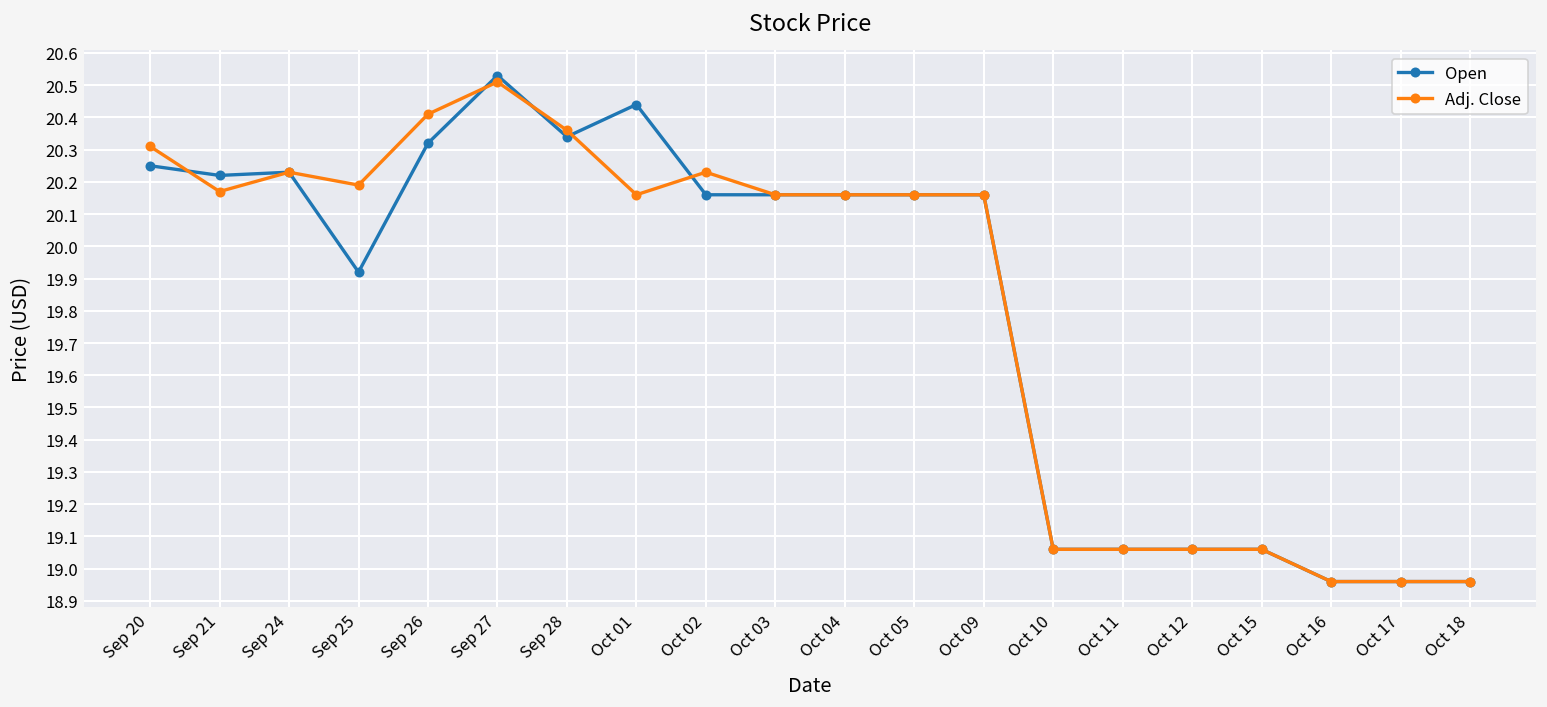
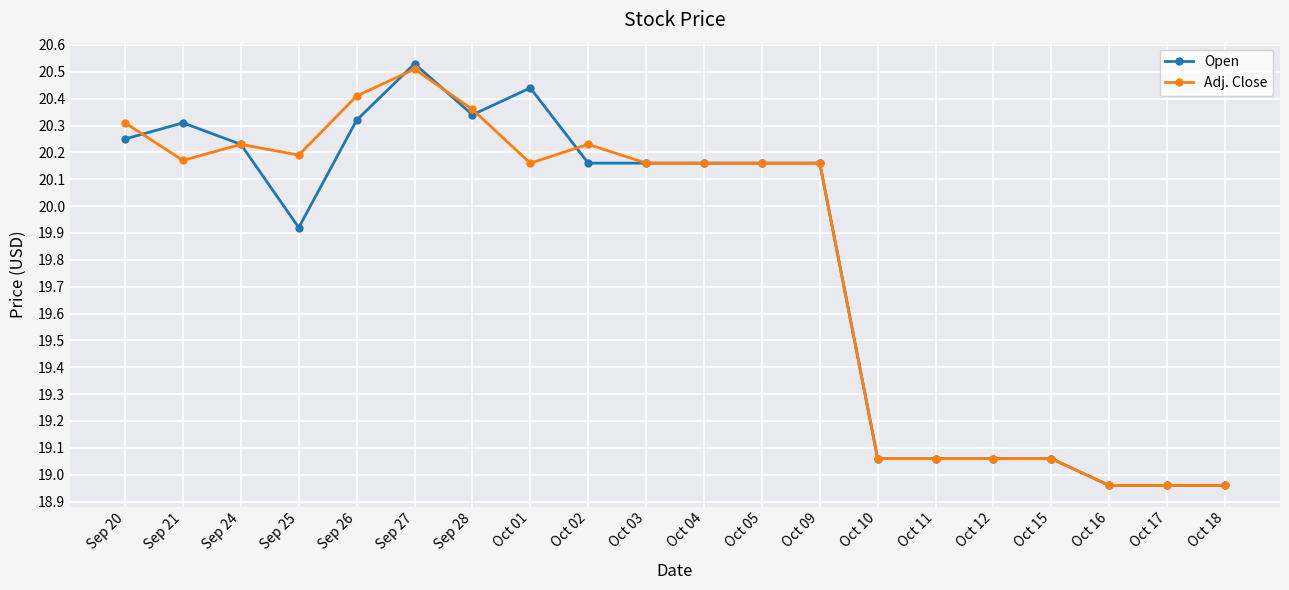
Open, Sep 21: 20.22 -> 20.31
